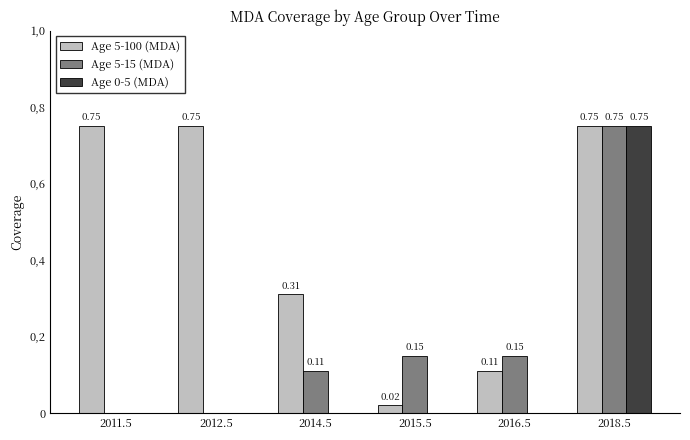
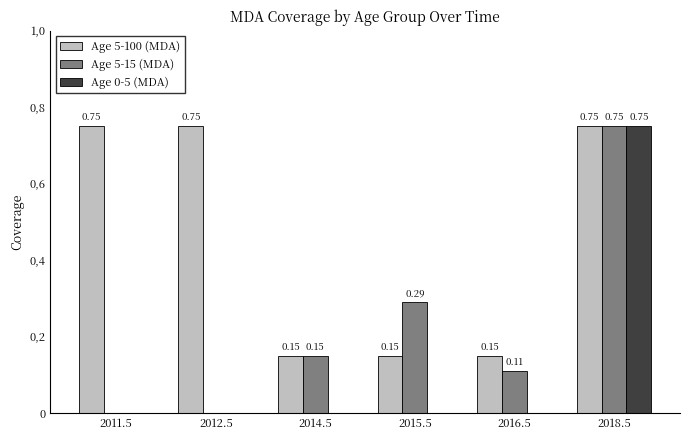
Age 5-100 (MDA), 2014.5: 0.31 -> 0.15
Age 5-15 (MDA), 2014.5: 0.11 -> 0.15
Age 5-100 (MDA), 2015.5: 0.02 -> 0.15
Age 5-15 (MDA), 2015.5: 0.15 -> 0.29
Age 5-100 (MDA), 2016.5: 0.11 -> 0.15
Age 5-15 (MDA), 2016.5: 0.15 -> 0.11
